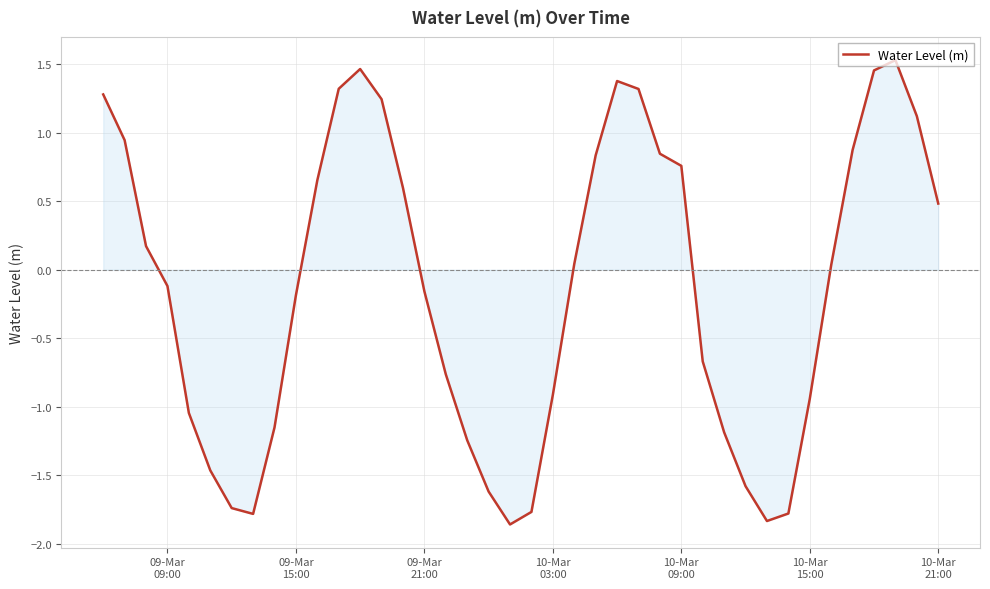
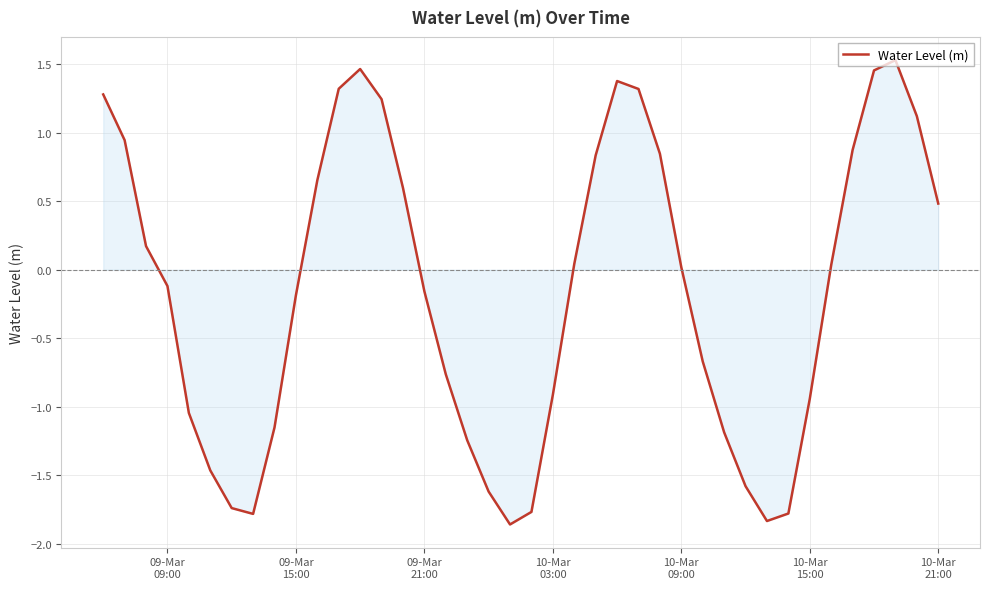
Water Level (m), 10-Mar 09:00: 0.76 -> 0.02
